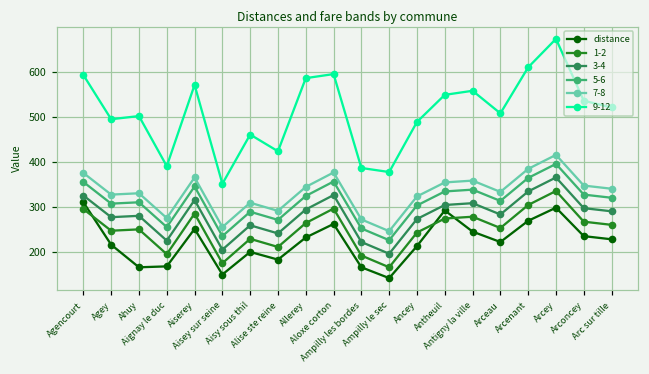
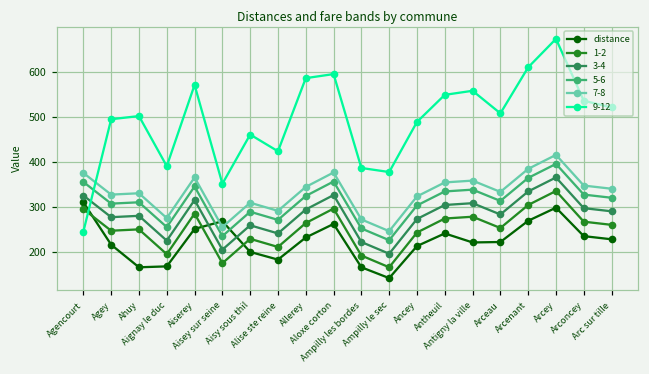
9-12, Agencourt: 590 -> 250
distance, Aisey sur seine: 150 -> 270
distance, Antheuil: 290 -> 240
distance, Antigny la ville: 250 -> 220
